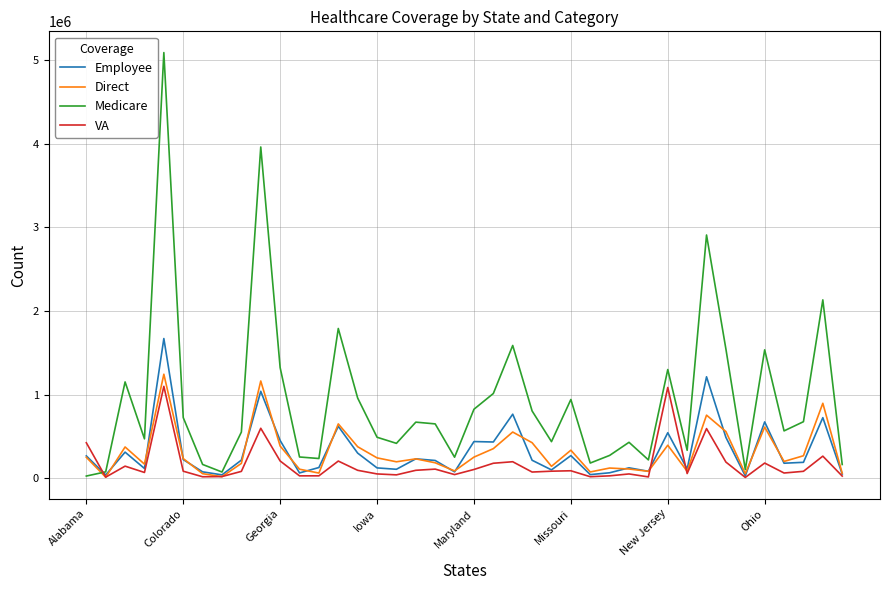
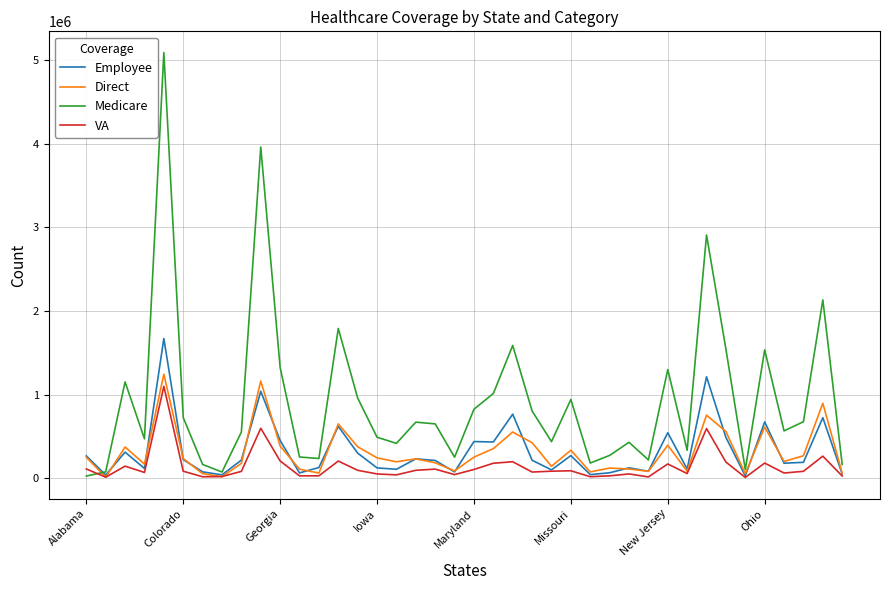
VA, Alabama: 400000 -> 100000
VA, New Jersey: 1100000 -> 200000
